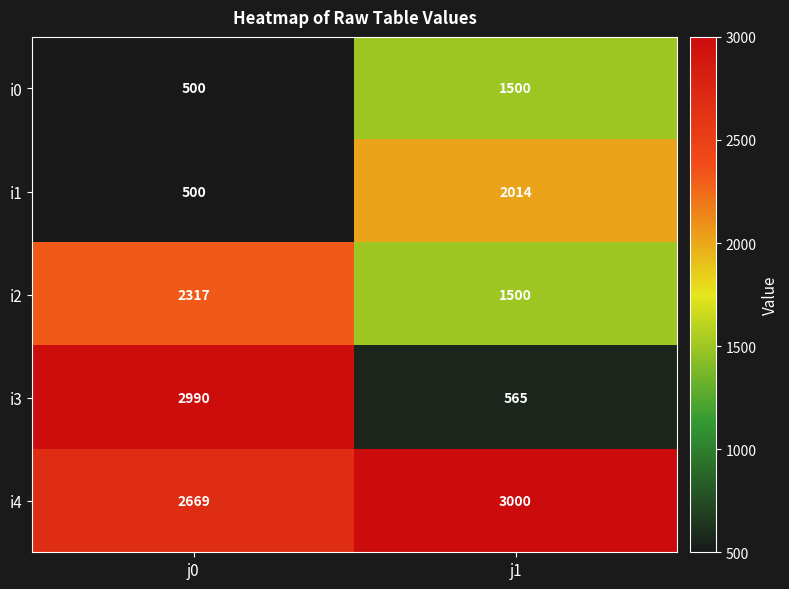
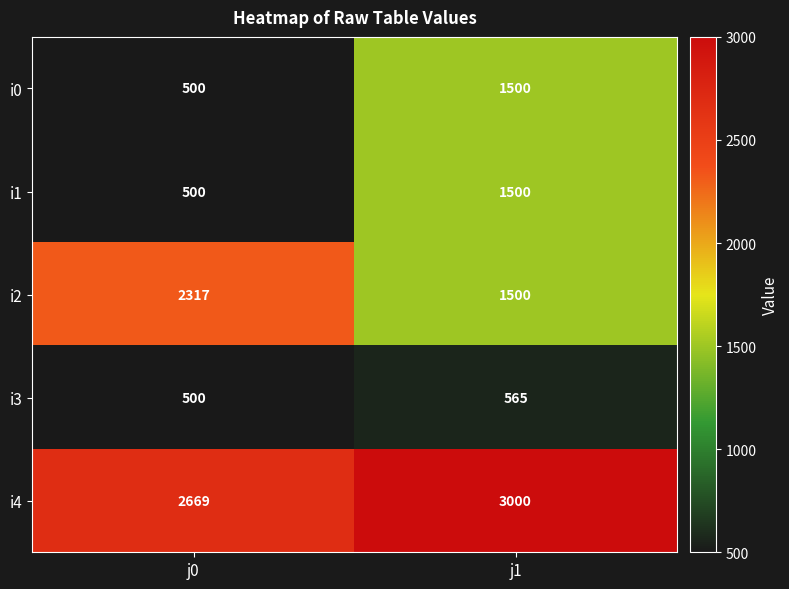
i1, j1: 2014 -> 1500
i3, j0: 2990 -> 500
